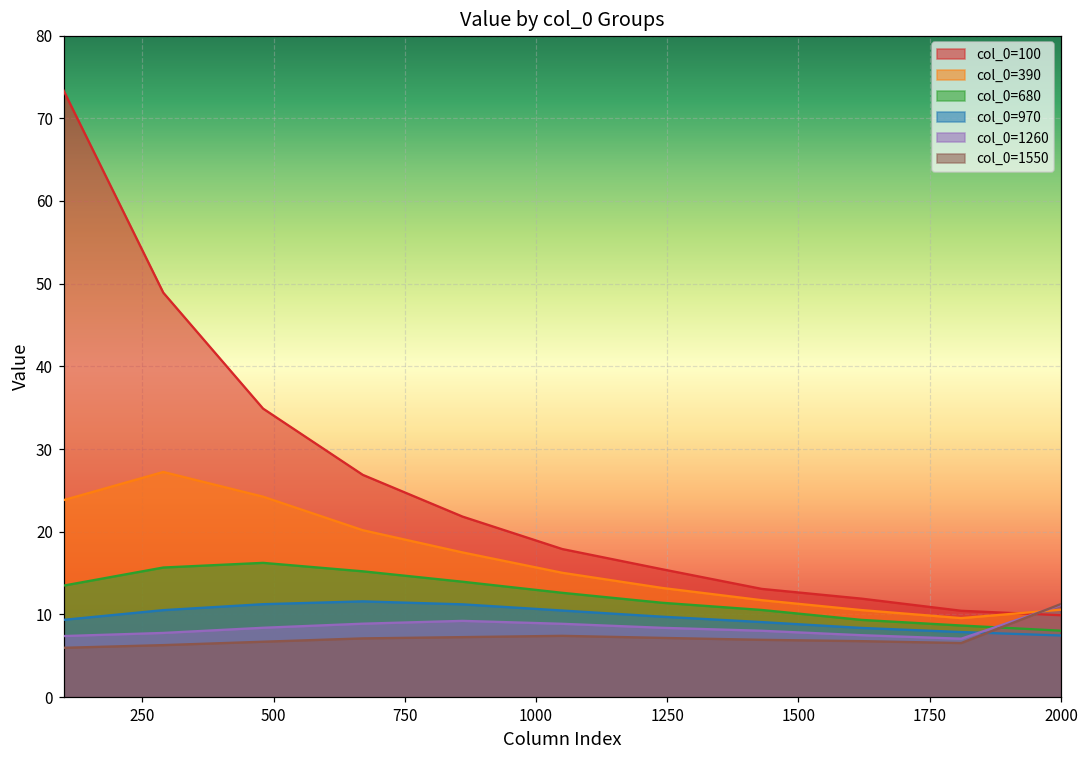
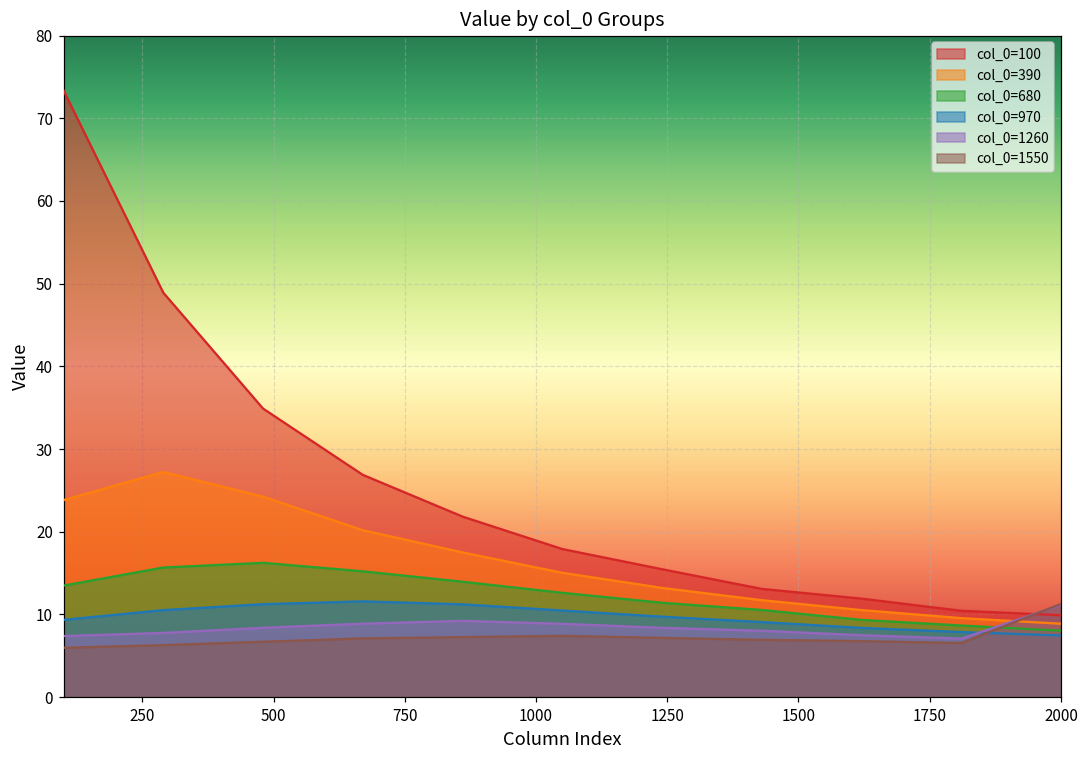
col_0=390, 2000: 11 -> 9
